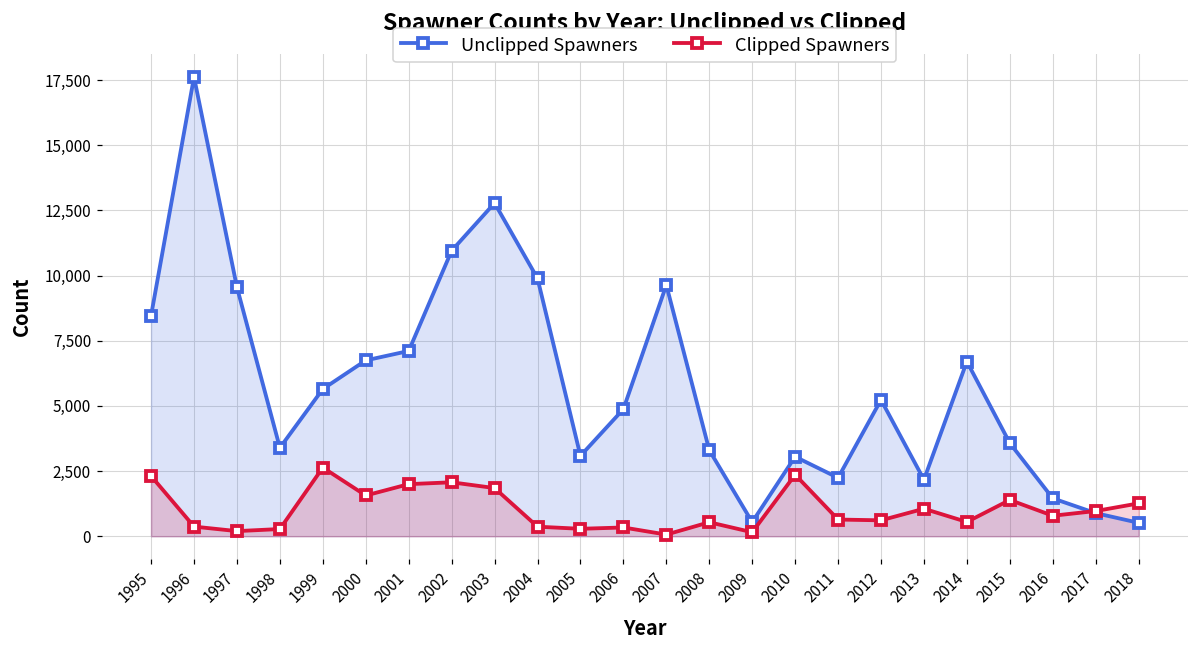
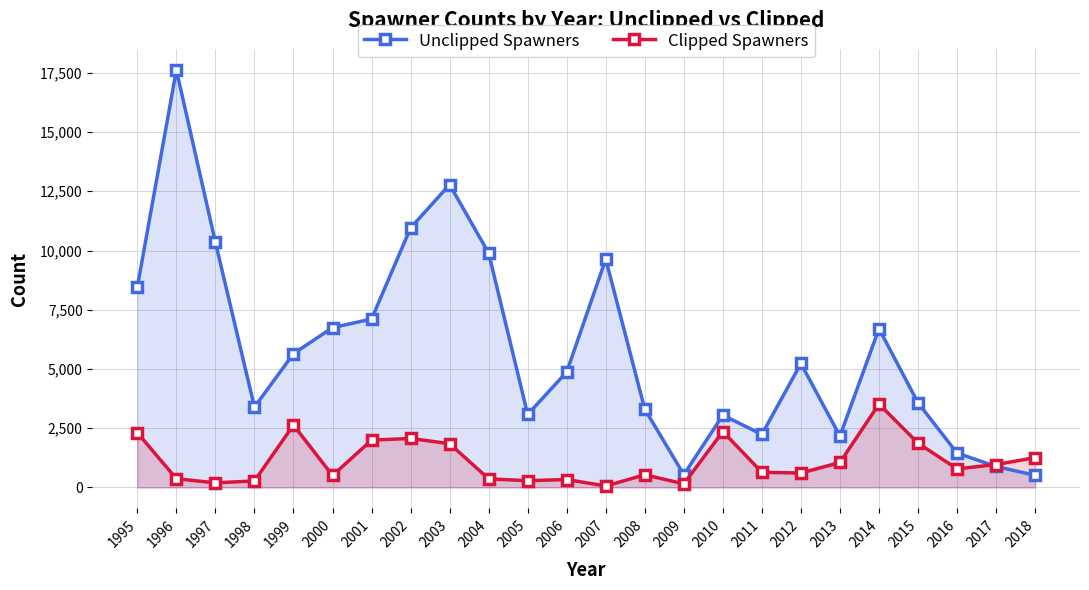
Unclipped Spawners, 1997: 9,600 -> 10,300
Clipped Spawners, 2000: 1,600 -> 500
Clipped Spawners, 2014: 500 -> 3,500
Clipped Spawners, 2015: 1,400 -> 1,900
